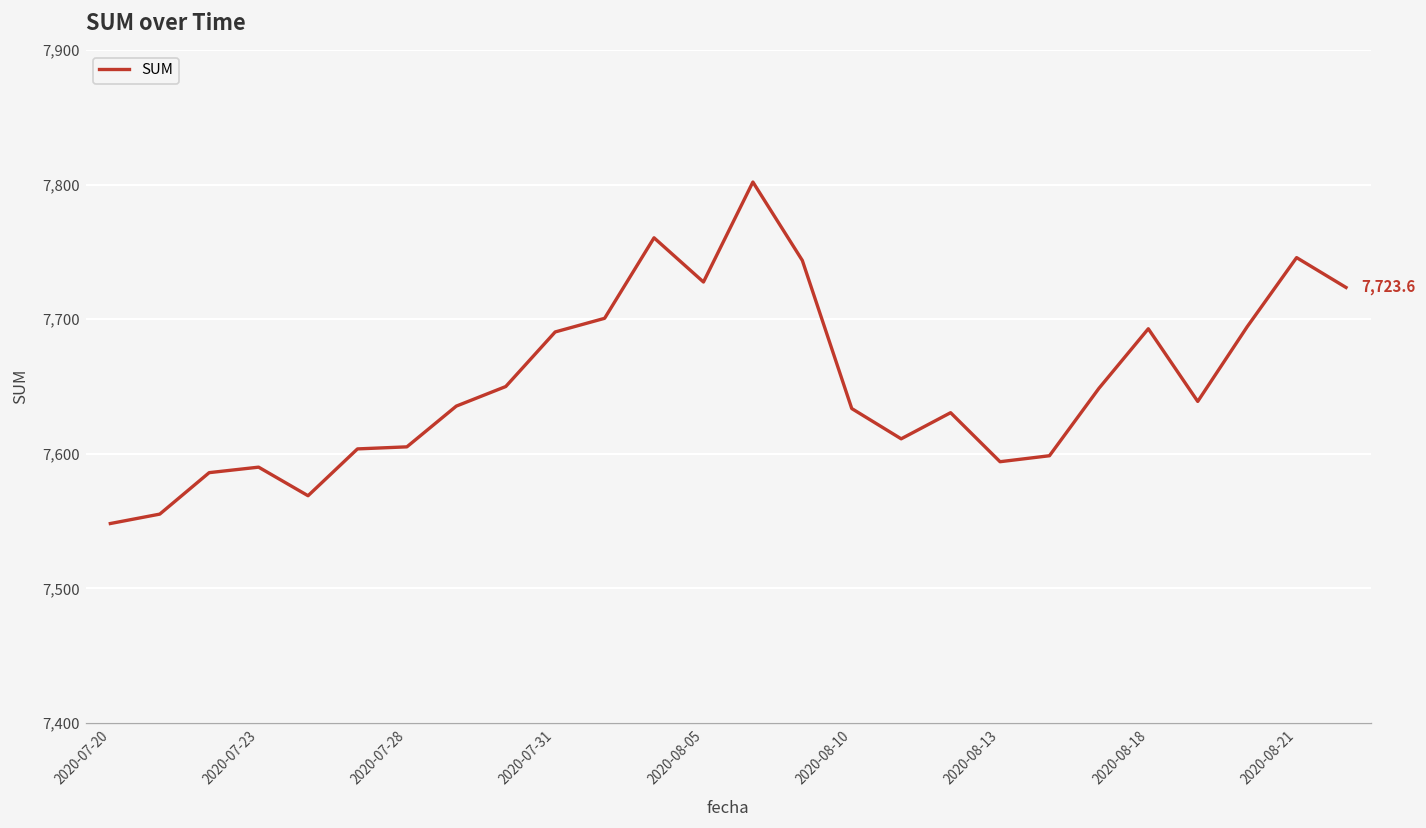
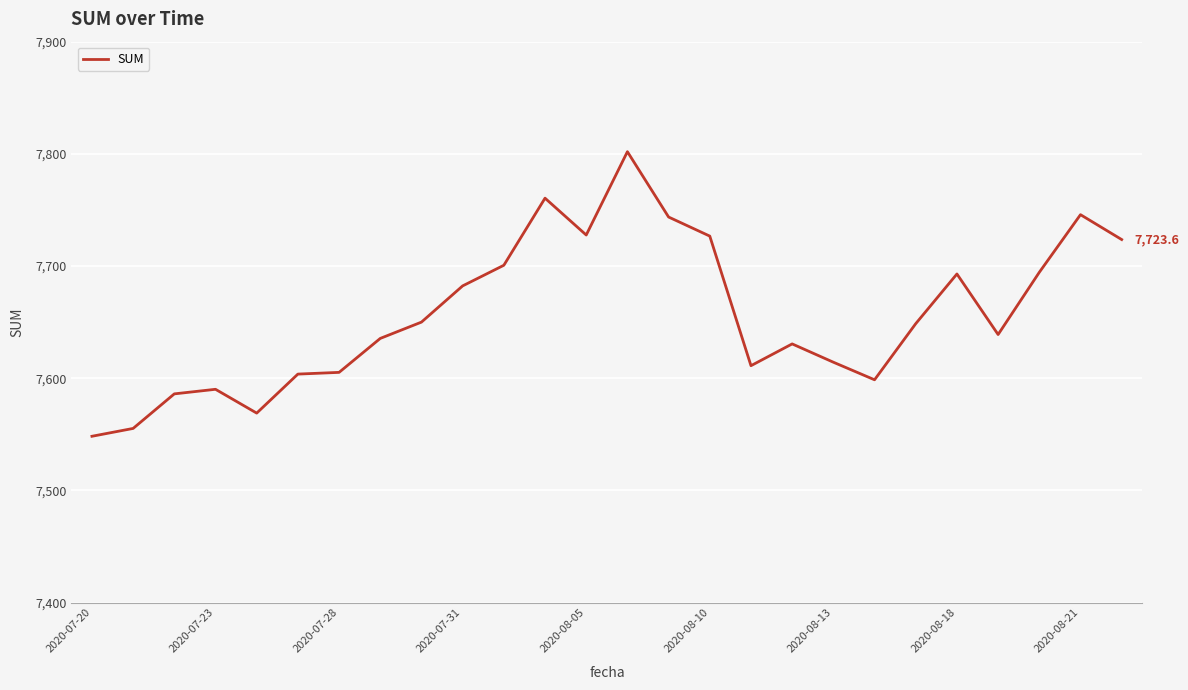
2020-07-31: 7,691 -> 7,682
2020-08-10: 7,634 -> 7,727
2020-08-13: 7,594 -> 7,614
